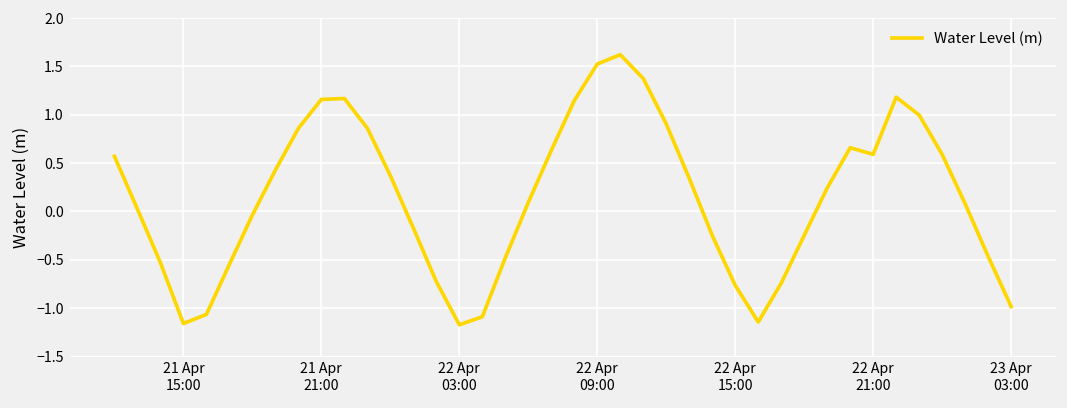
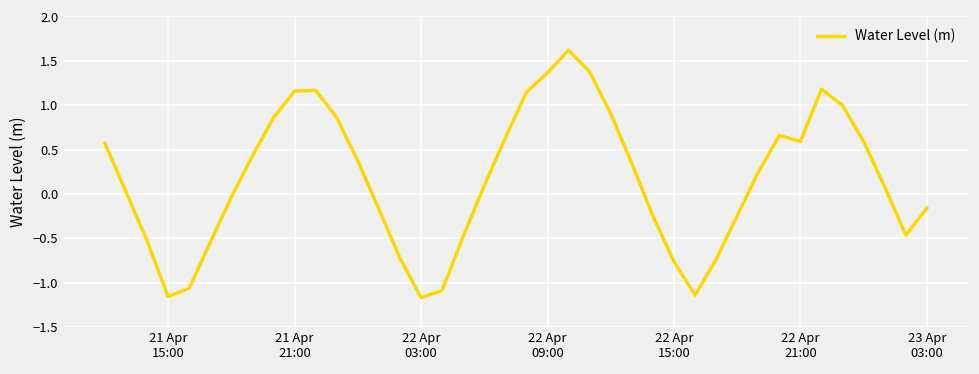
22 Apr 09:00: 1.5 -> 1.4
23 Apr 03:00: -1.0 -> -0.2
